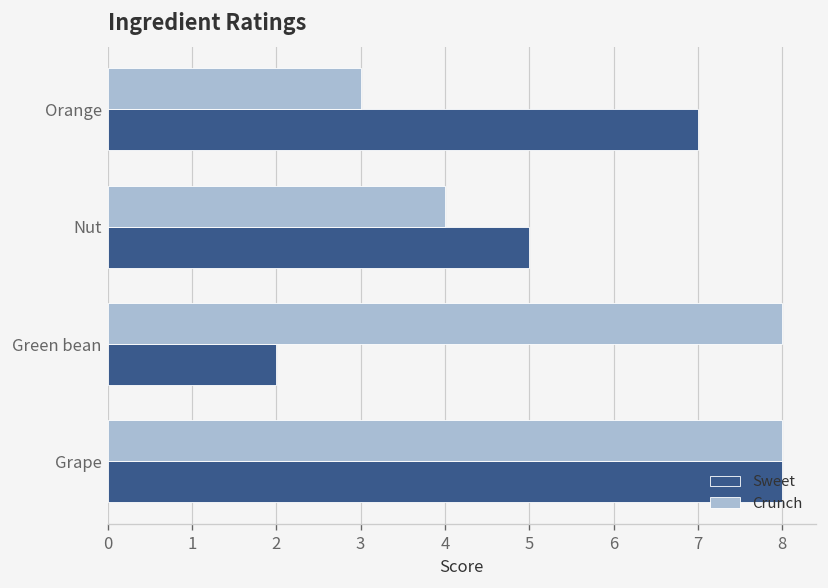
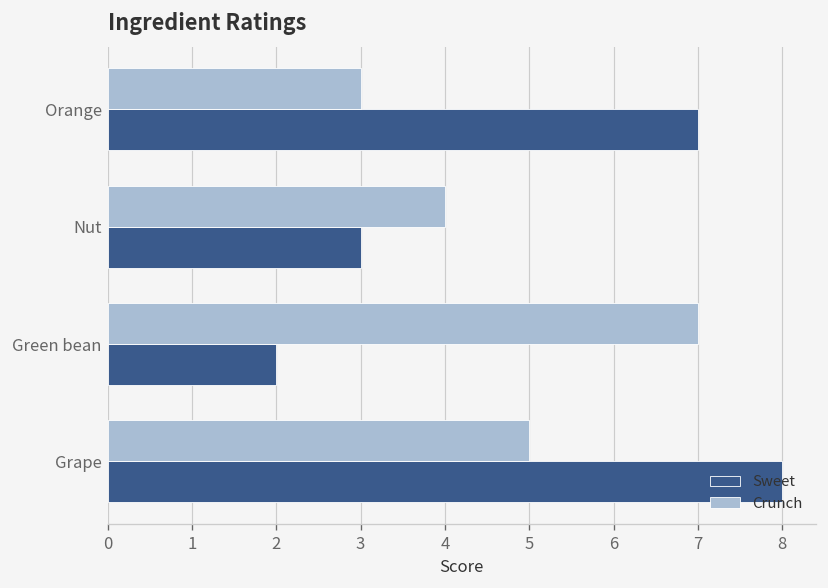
Sweet, Nut: 5 -> 3
Crunch, Green bean: 8 -> 7
Crunch, Grape: 8 -> 5
